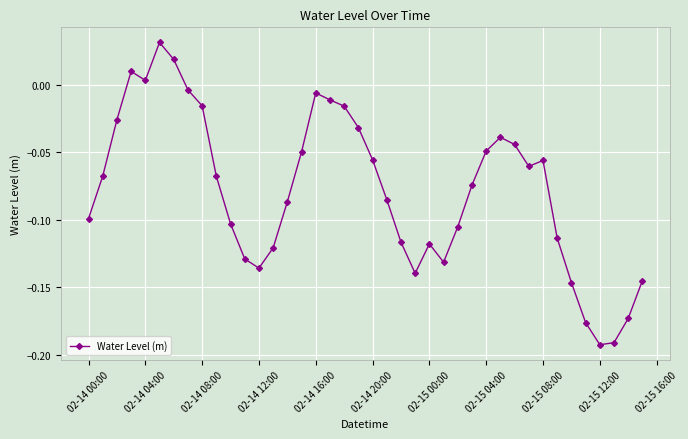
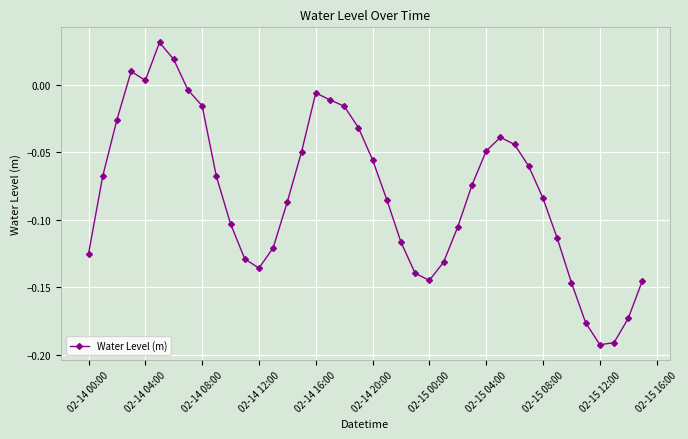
02-14 00:00: -0.099 -> -0.125
02-15 00:00: -0.118 -> -0.145
02-15 08:00: -0.056 -> -0.084
